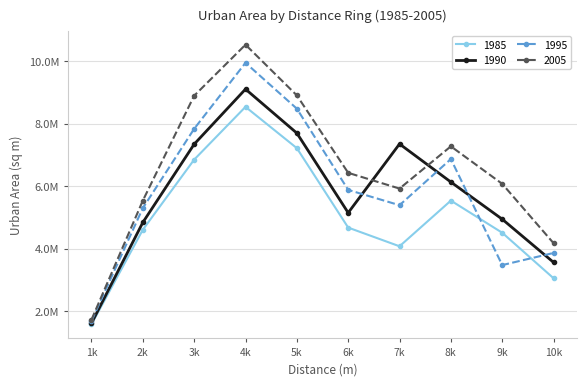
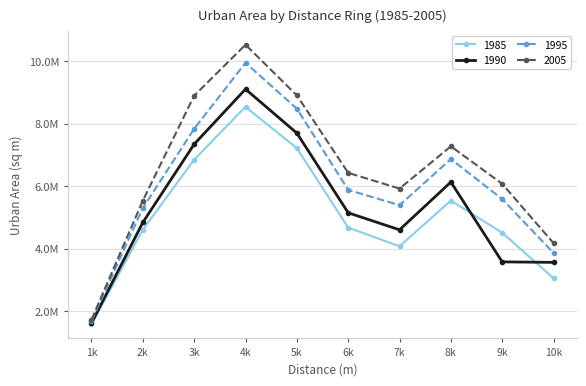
1990, 7k: 7300000 -> 4600000
1990, 9k: 4900000 -> 3600000
1995, 9k: 3500000 -> 5600000
